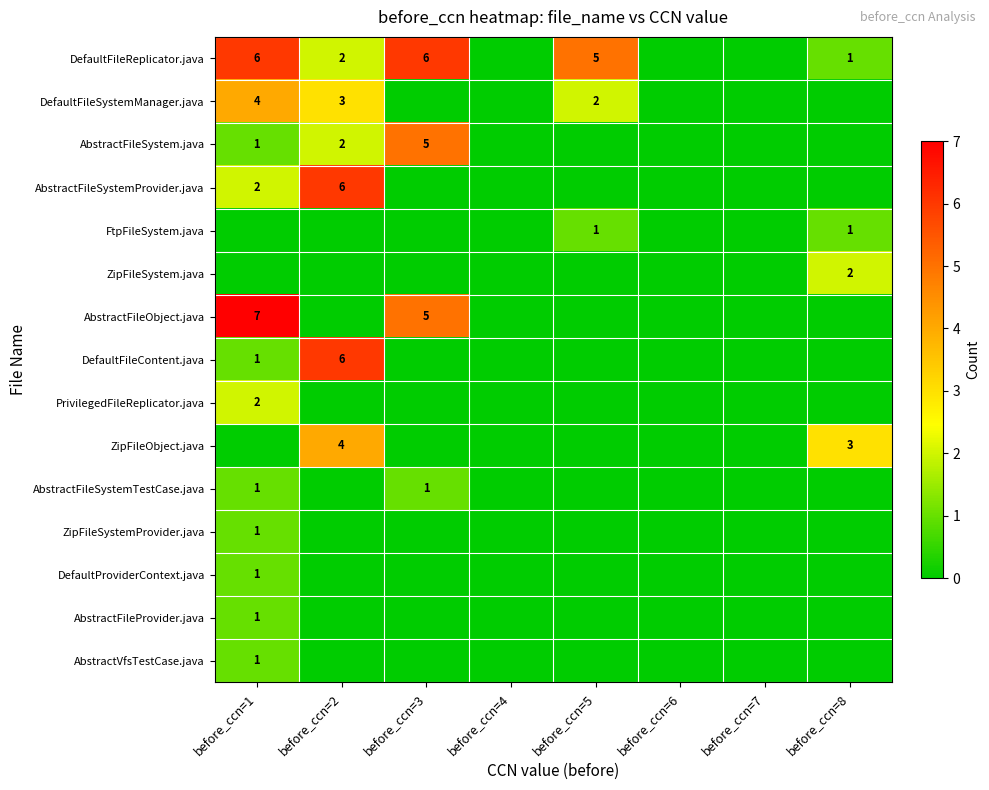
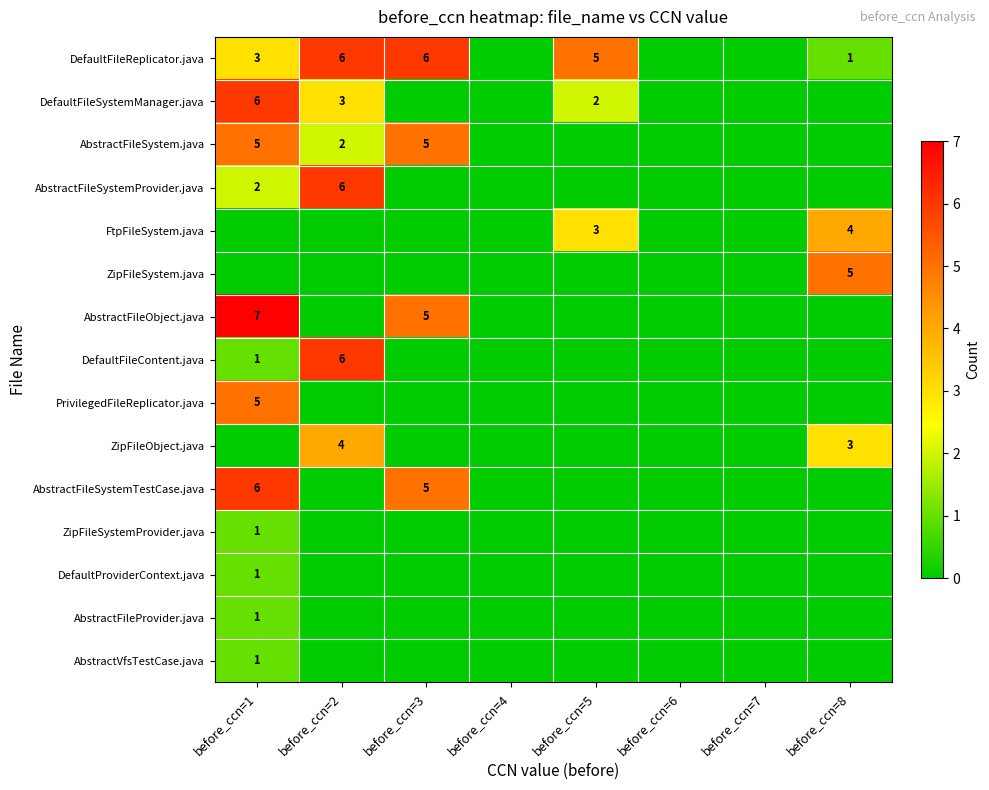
DefaultFileReplicator.java, before_ccn=1: 6 -> 3
DefaultFileReplicator.java, before_ccn=2: 2 -> 6
DefaultFileSystemManager.java, before_ccn=1: 4 -> 6
AbstractFileSystem.java, before_ccn=1: 1 -> 5
FtpFileSystem.java, before_ccn=5: 1 -> 3
FtpFileSystem.java, before_ccn=8: 1 -> 4
ZipFileSystem.java, before_ccn=8: 2 -> 5
PrivilegedFileReplicator.java, before_ccn=1: 2 -> 5
AbstractFileSystemTestCase.java, before_ccn=1: 1 -> 6
AbstractFileSystemTestCase.java, before_ccn=3: 1 -> 5
